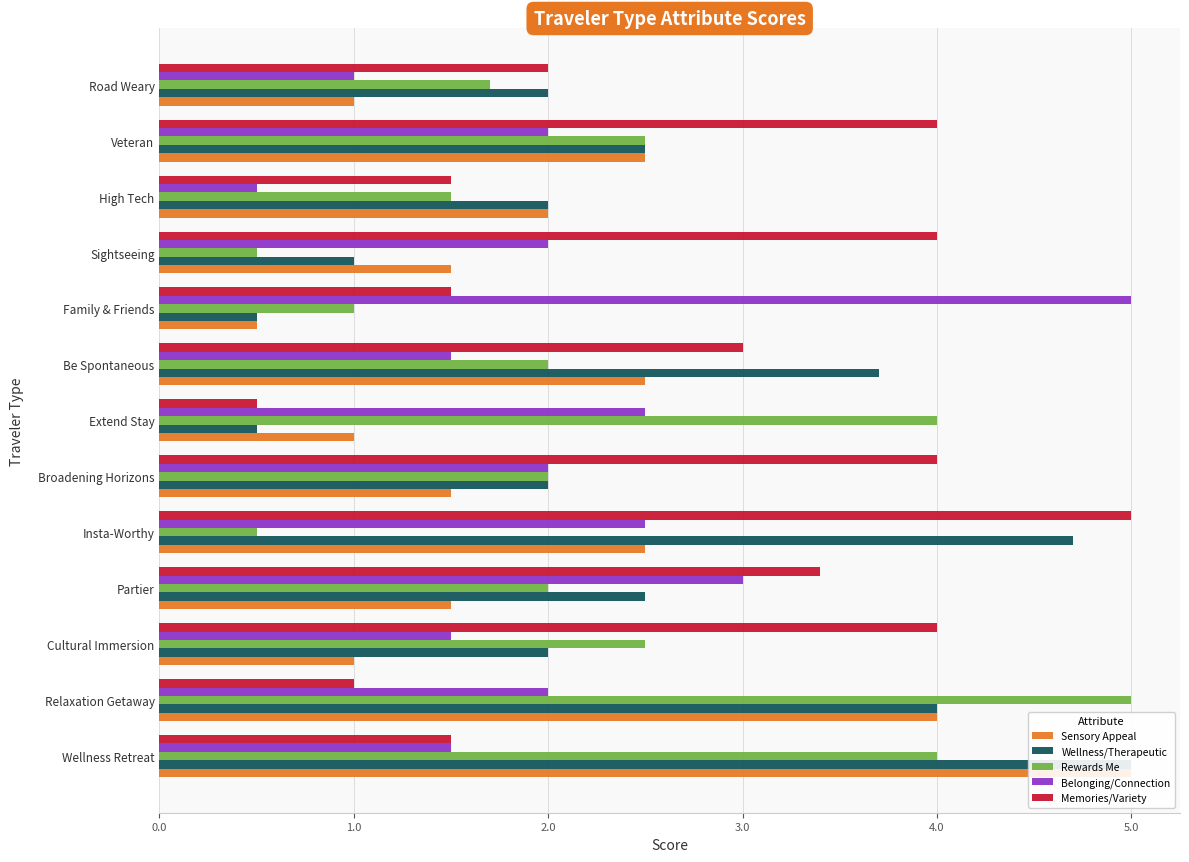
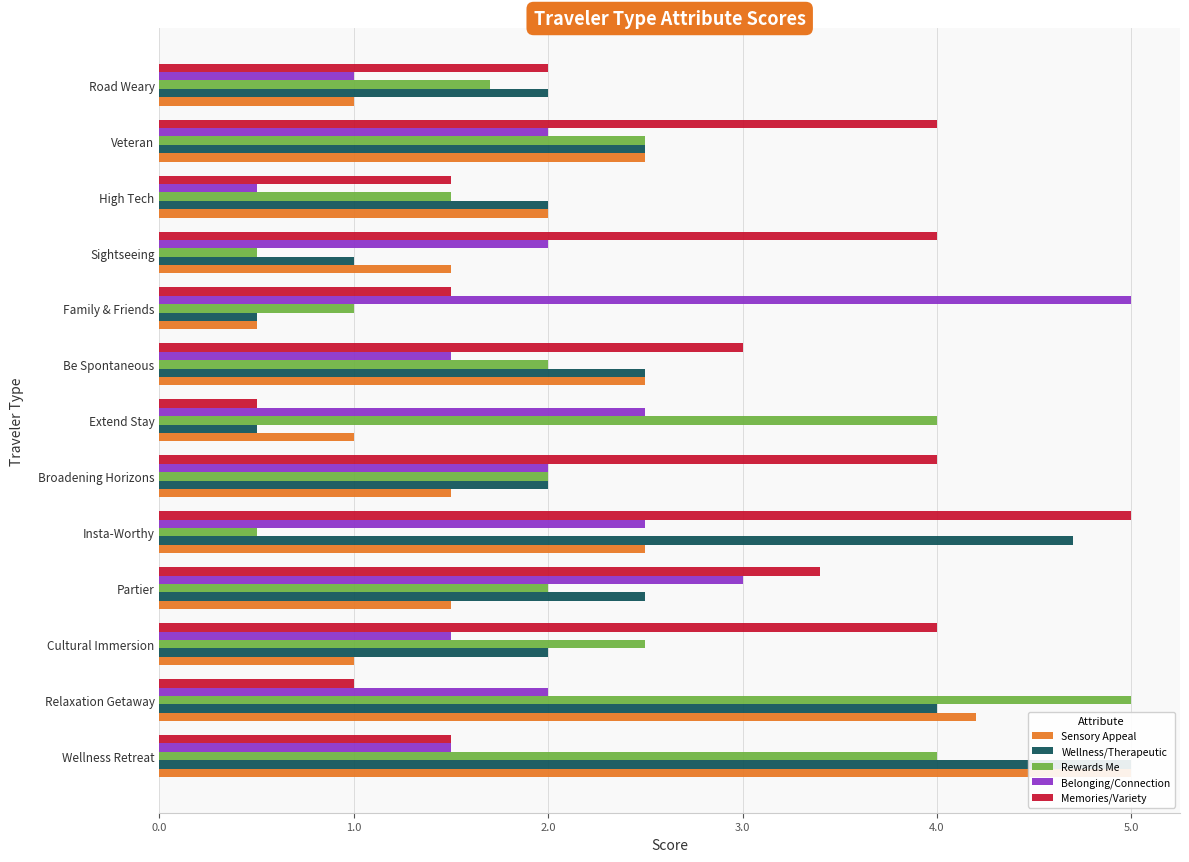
Wellness/Therapeutic, Be Spontaneous: 3.7 -> 2.5
Sensory Appeal, Relaxation Getaway: 4.0 -> 4.2
